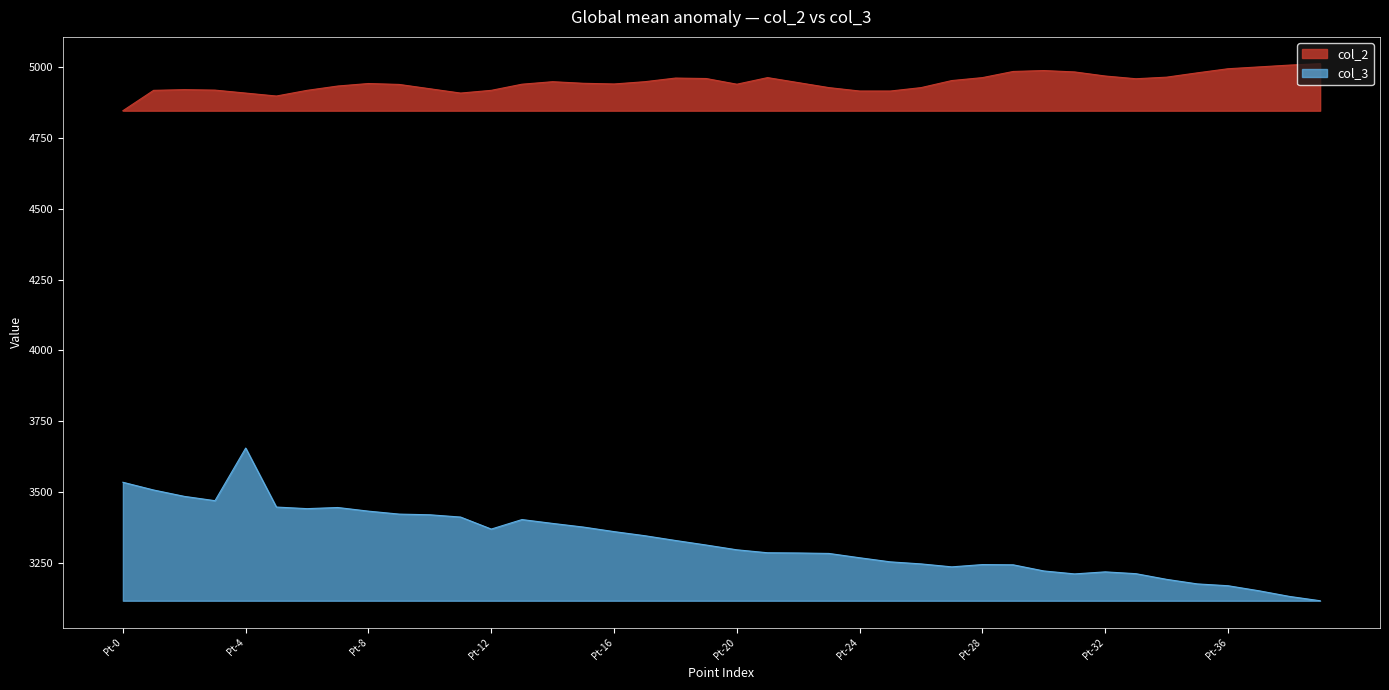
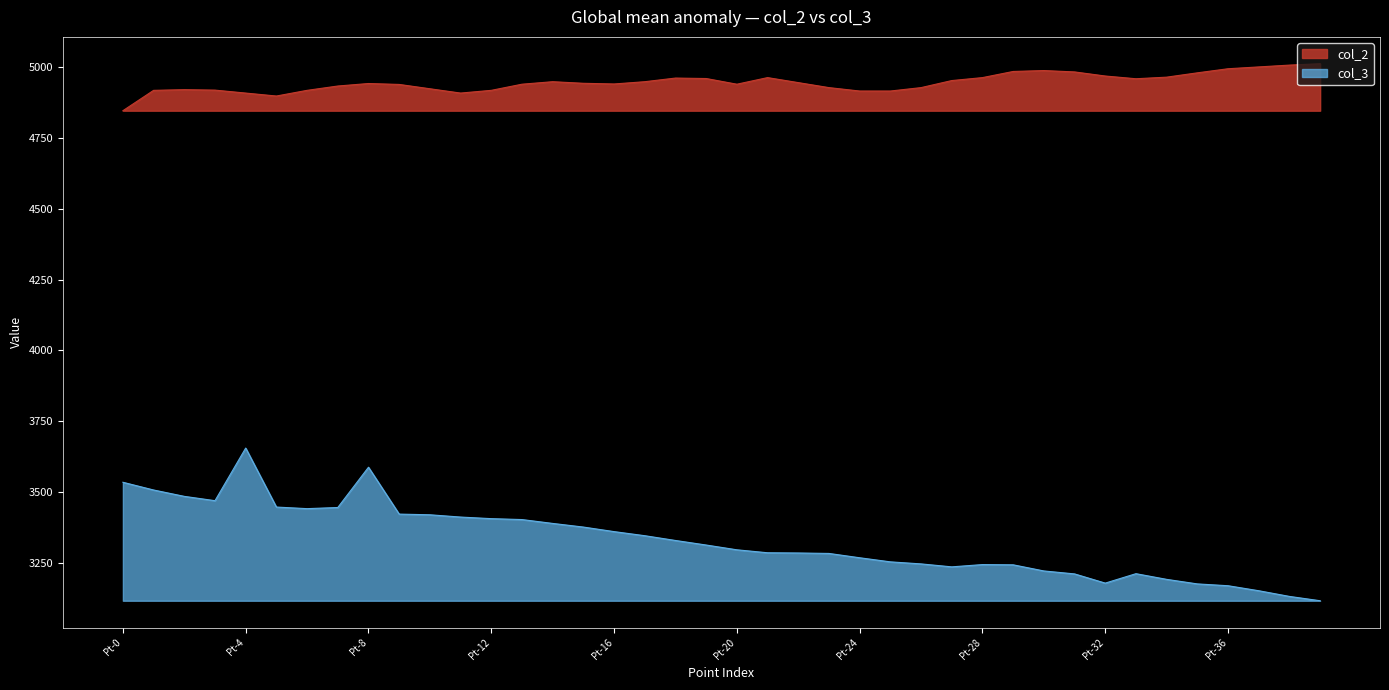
col_3, Pt-8: 3430 -> 3590
col_3, Pt-12: 3370 -> 3410
col_3, Pt-32: 3220 -> 3180
